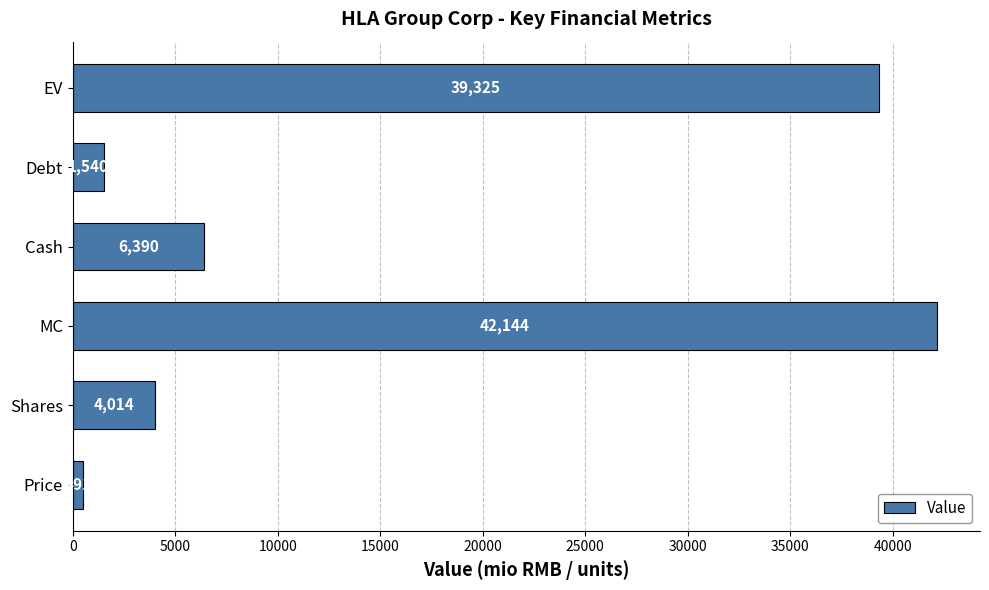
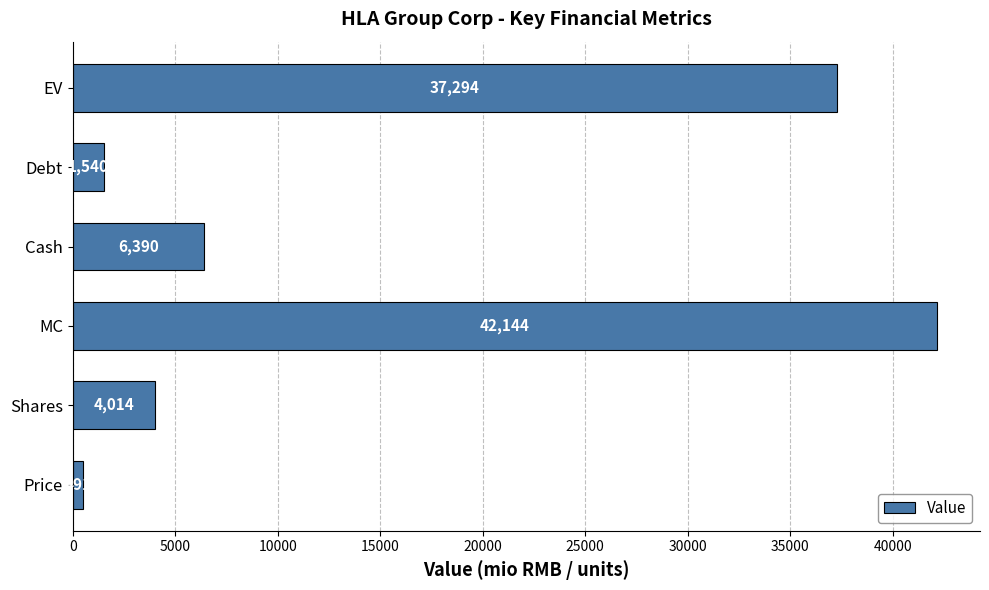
EV: 39,325 -> 37,294
